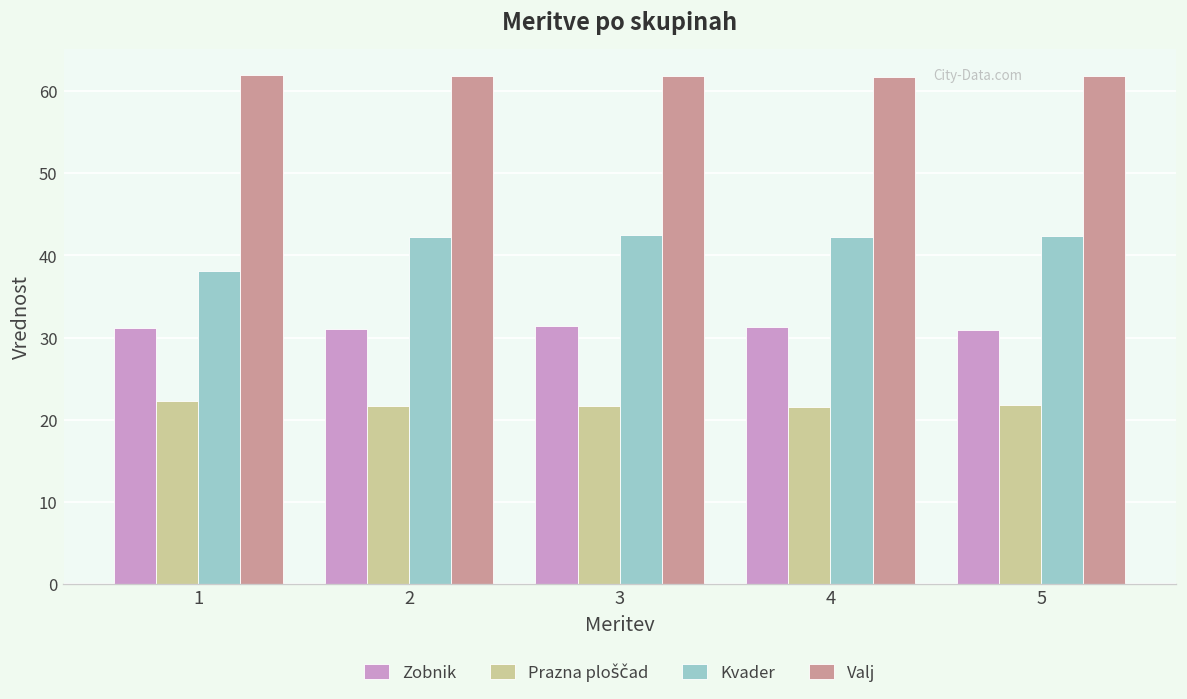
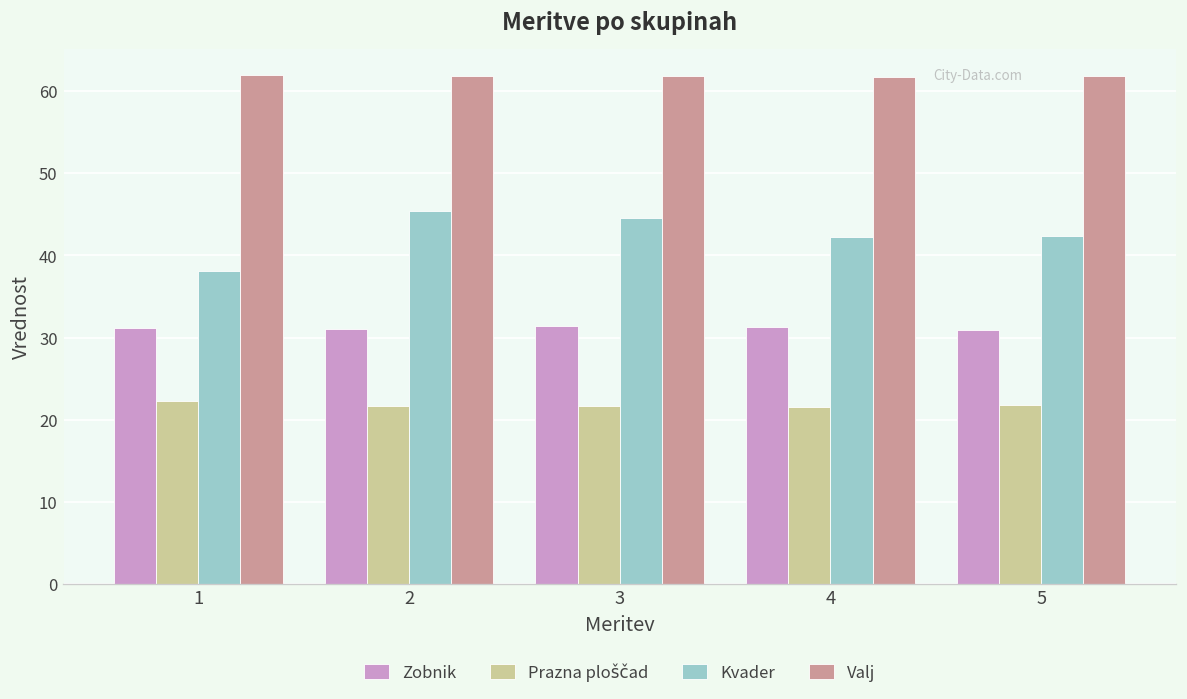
Kvader, 2: 42 -> 45
Kvader, 3: 43 -> 45
